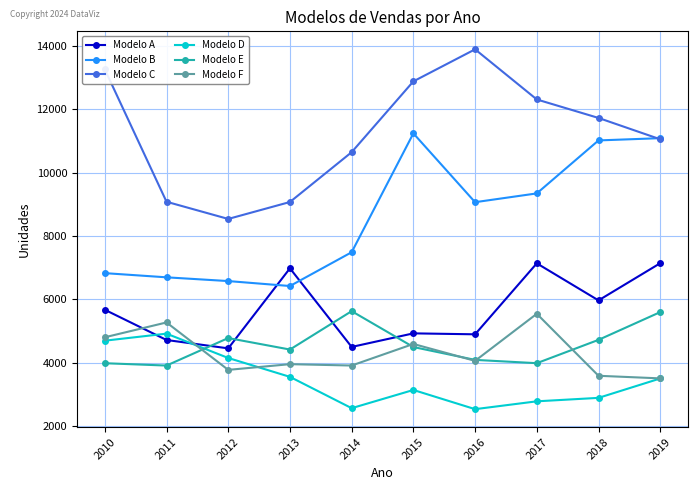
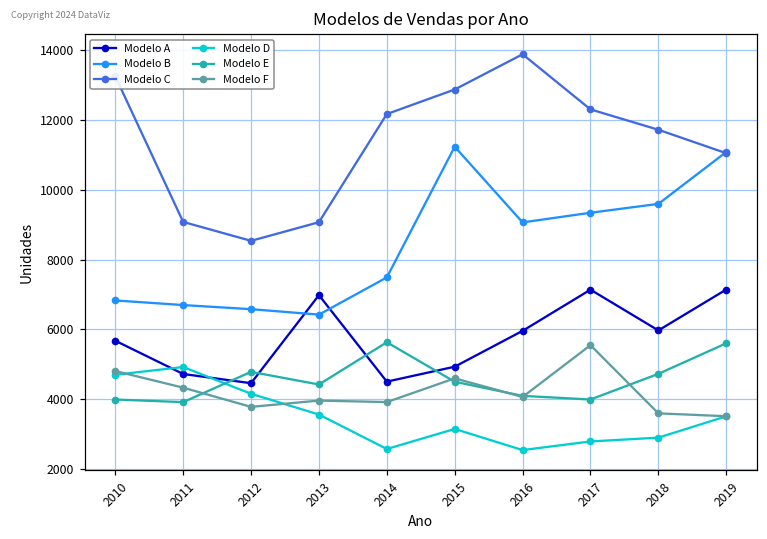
Modelo F, 2011: 5300 -> 4300
Modelo C, 2014: 10600 -> 12200
Modelo A, 2016: 4900 -> 6000
Modelo B, 2018: 11000 -> 9600
